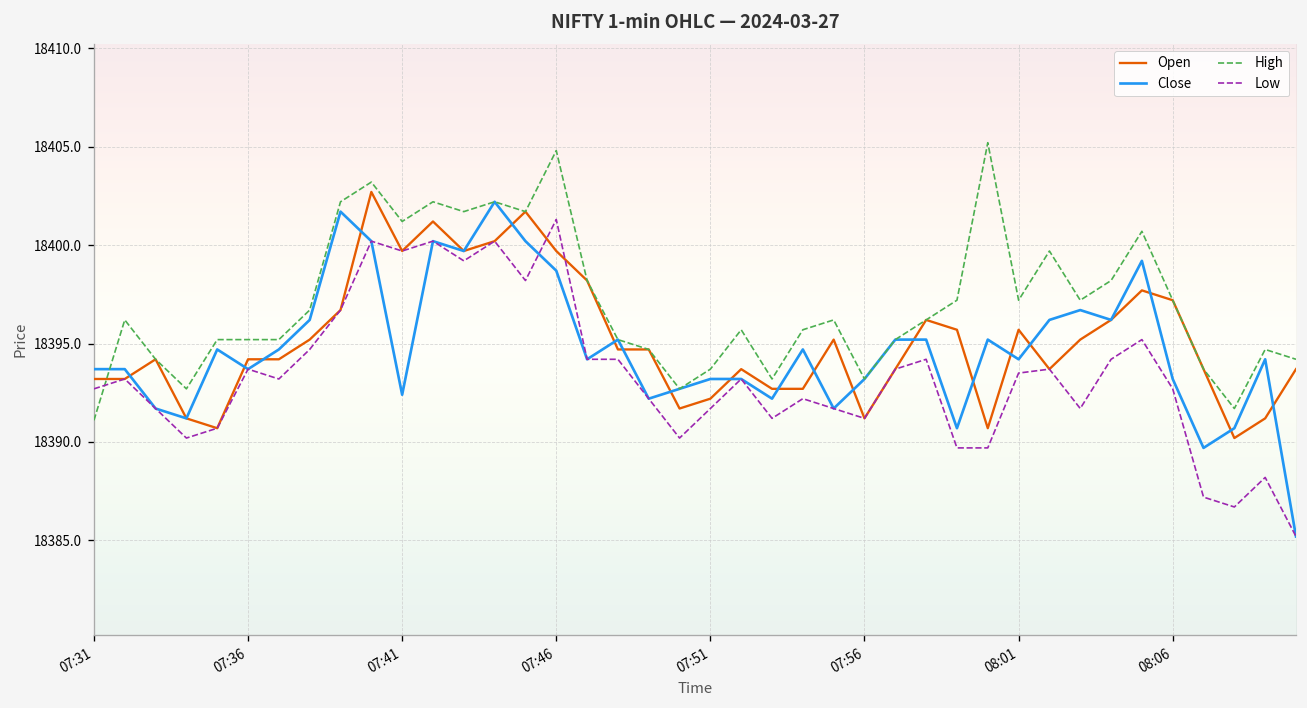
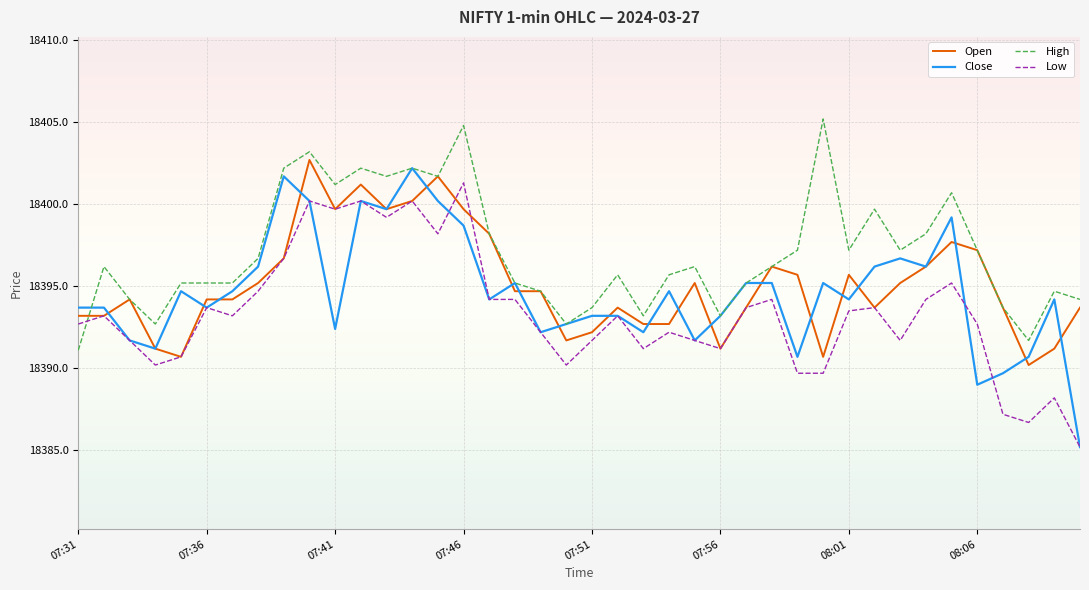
Close, 08:06: 18393.2 -> 18389.0
